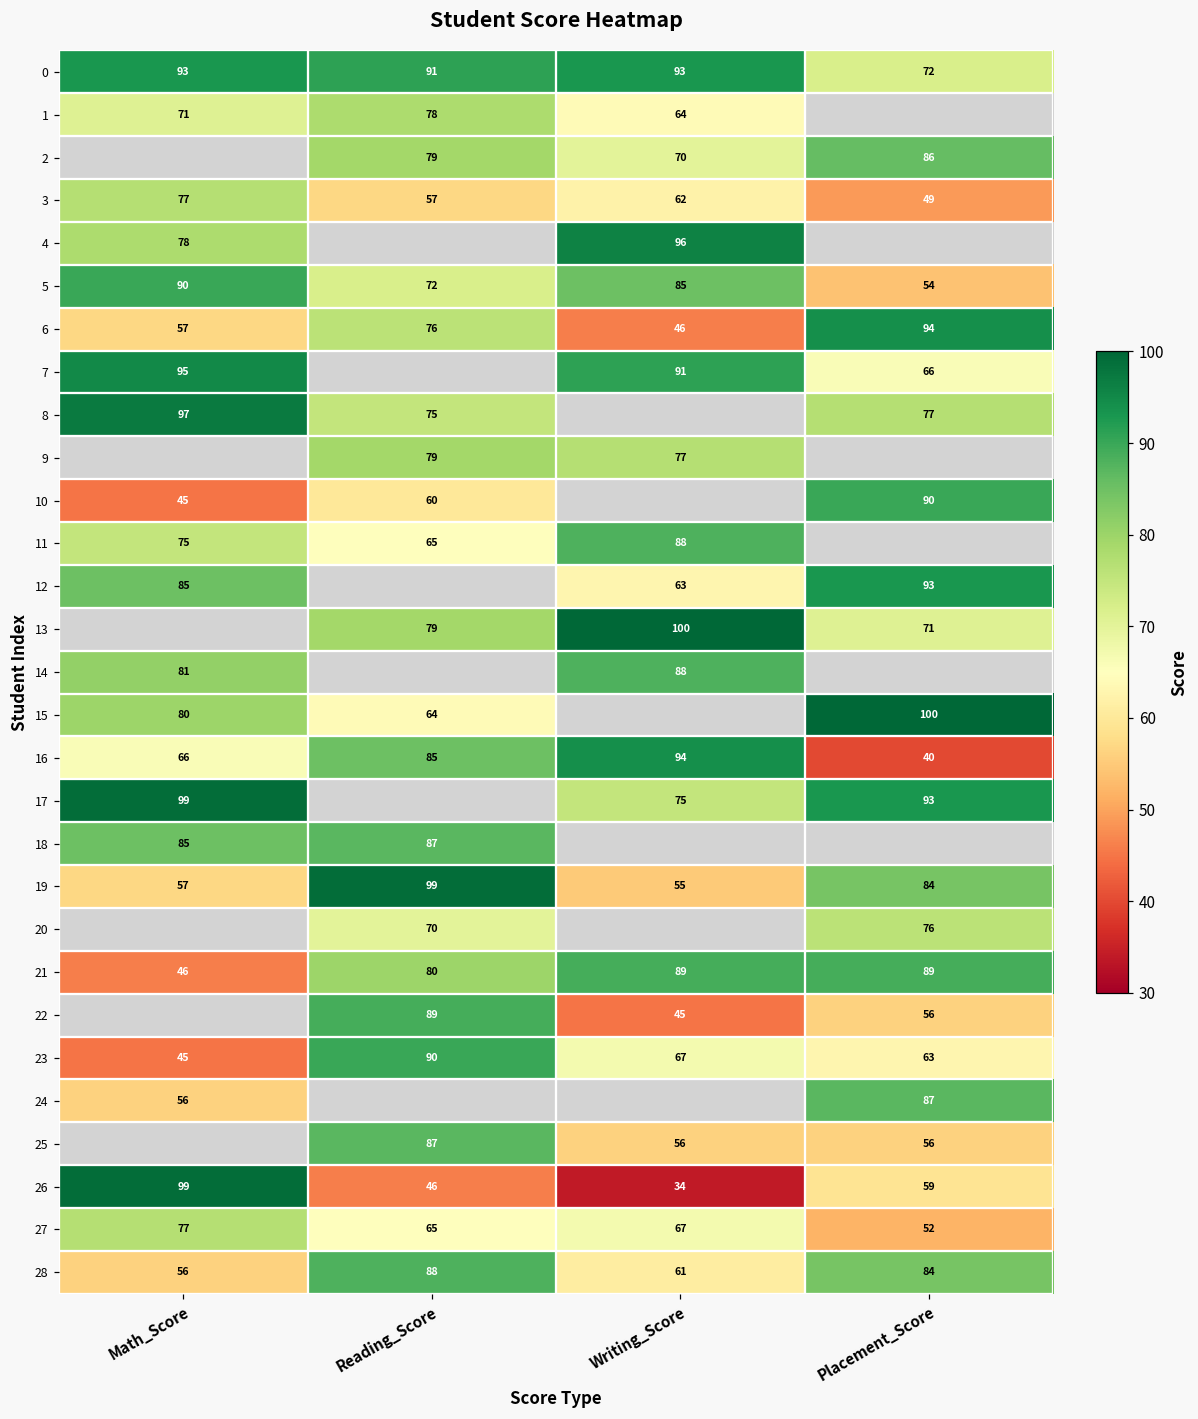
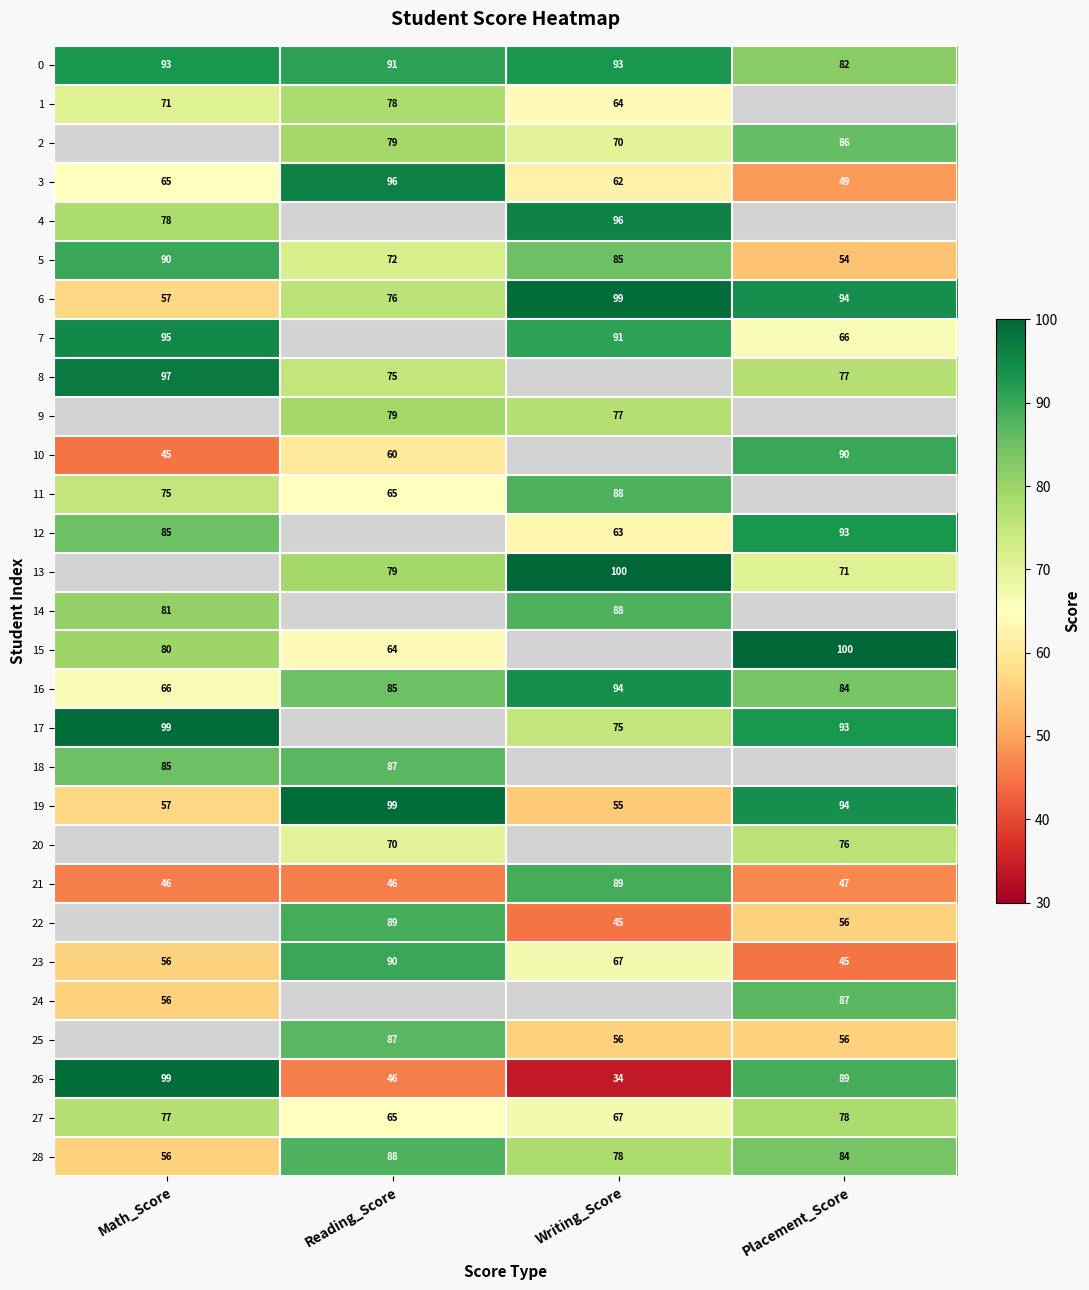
0, Placement_Score: 72 -> 82
3, Math_Score: 77 -> 65
3, Reading_Score: 57 -> 96
6, Writing_Score: 46 -> 99
16, Placement_Score: 40 -> 84
19, Placement_Score: 84 -> 94
21, Reading_Score: 80 -> 46
21, Placement_Score: 89 -> 47
23, Math_Score: 45 -> 56
23, Placement_Score: 63 -> 45
26, Placement_Score: 59 -> 89
27, Placement_Score: 52 -> 78
28, Writing_Score: 61 -> 78
